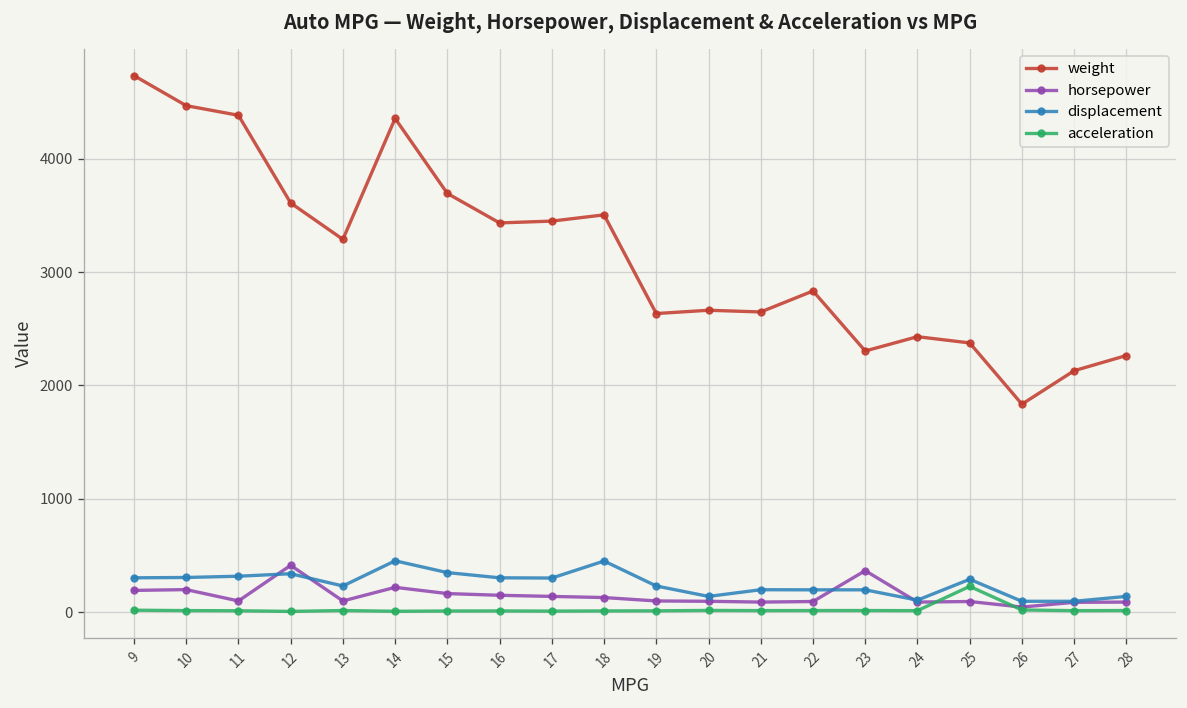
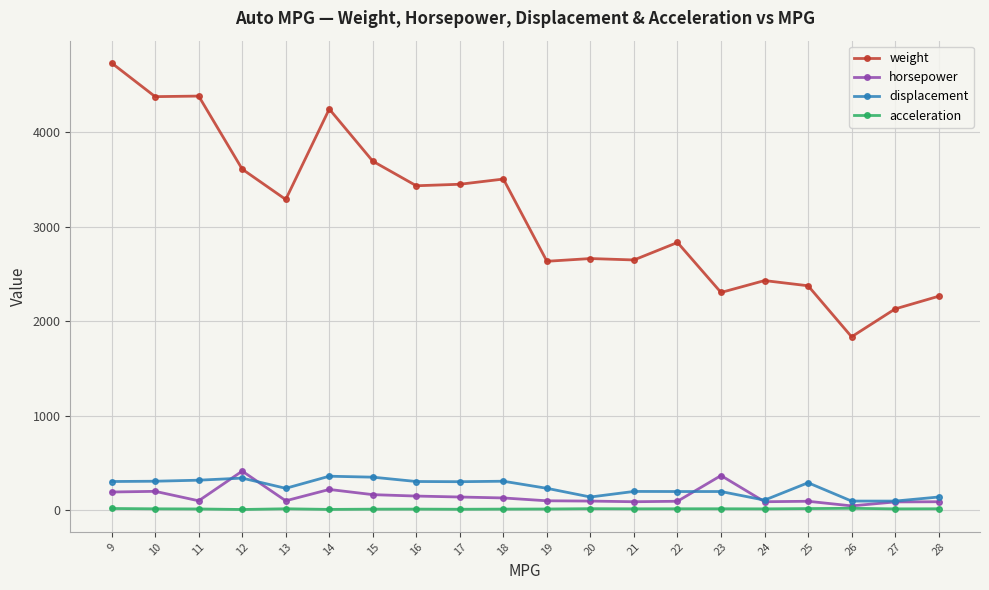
weight, 10: 4500 -> 4400
weight, 14: 4400 -> 4200
displacement, 14: 500 -> 400
displacement, 18: 500 -> 300
acceleration, 25: 200 -> 0
